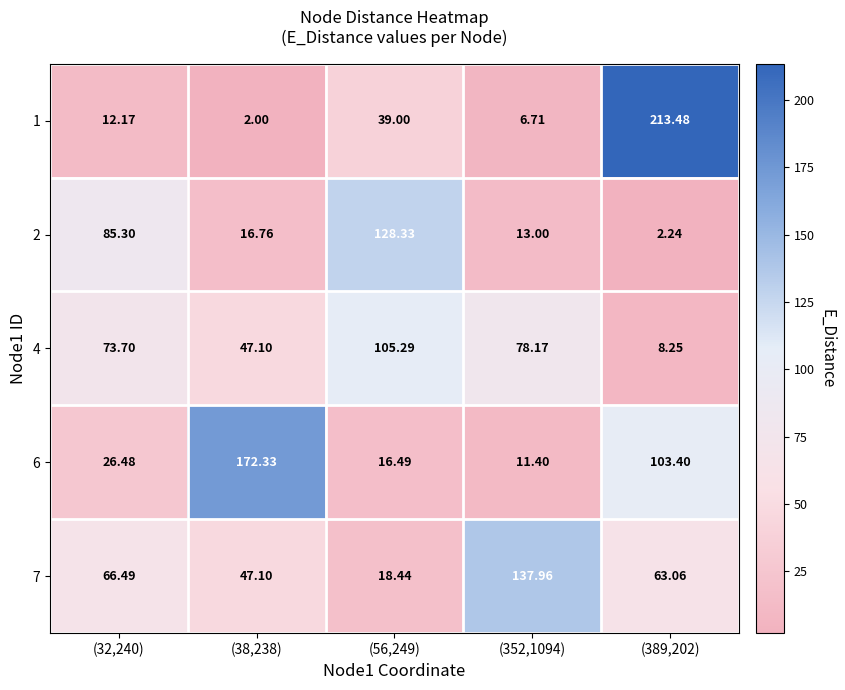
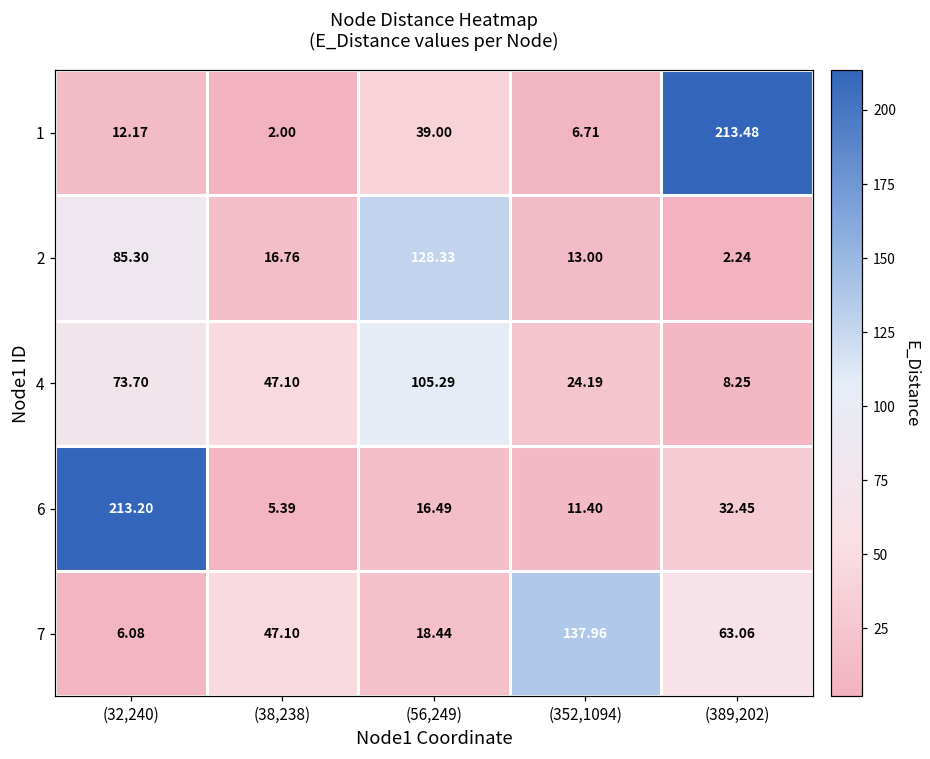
4, (352,1094): 78.17 -> 24.19
6, (32,240): 26.48 -> 213.20
6, (38,238): 172.33 -> 5.39
6, (389,202): 103.40 -> 32.45
7, (32,240): 66.49 -> 6.08
